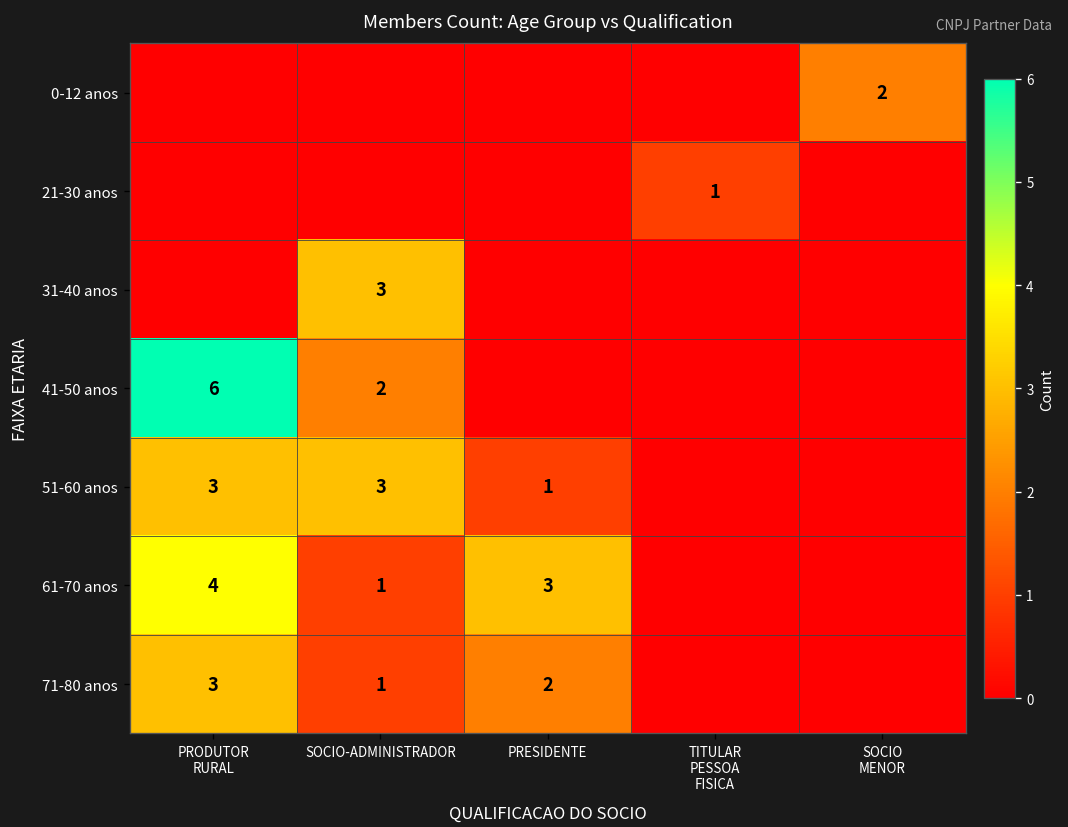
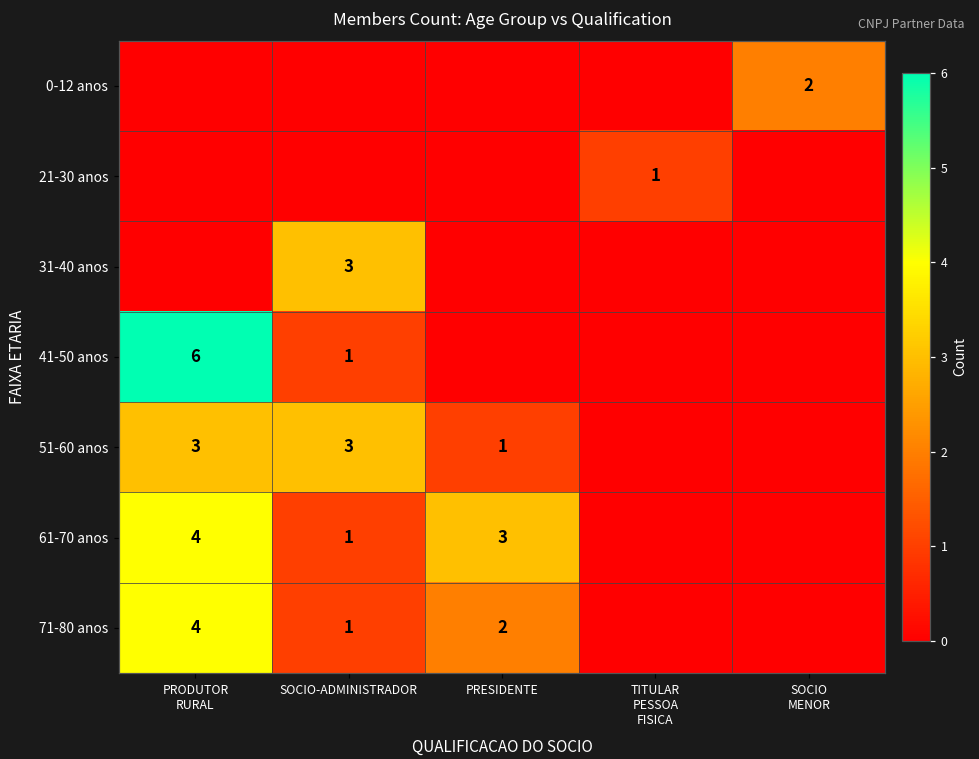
41-50 anos, SOCIO-ADMINISTRADOR: 2 -> 1
71-80 anos, PRODUTOR RURAL: 3 -> 4
